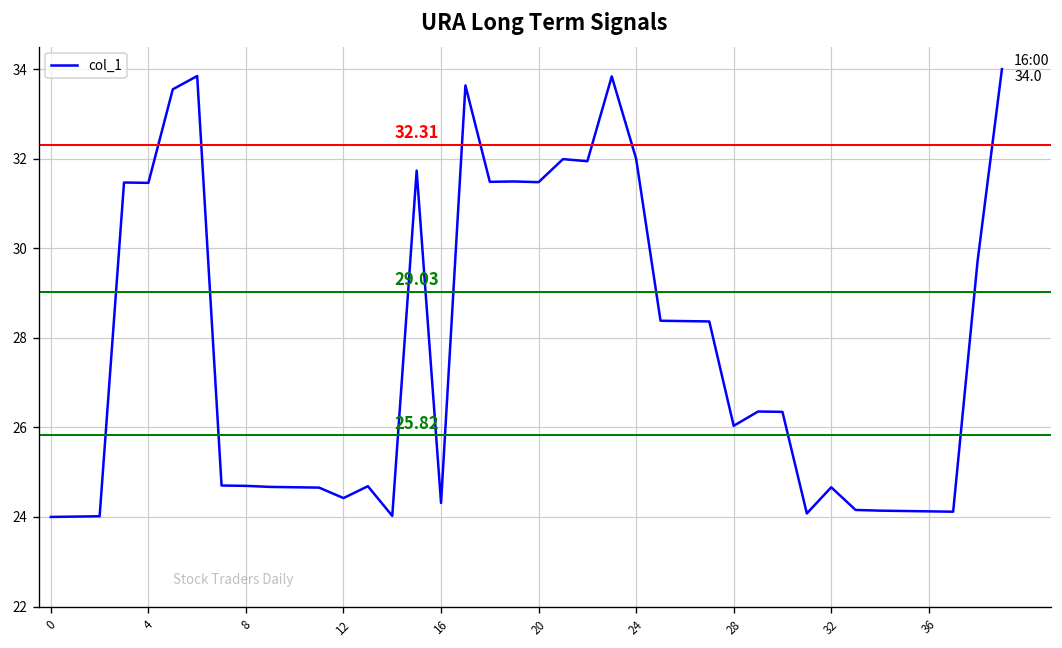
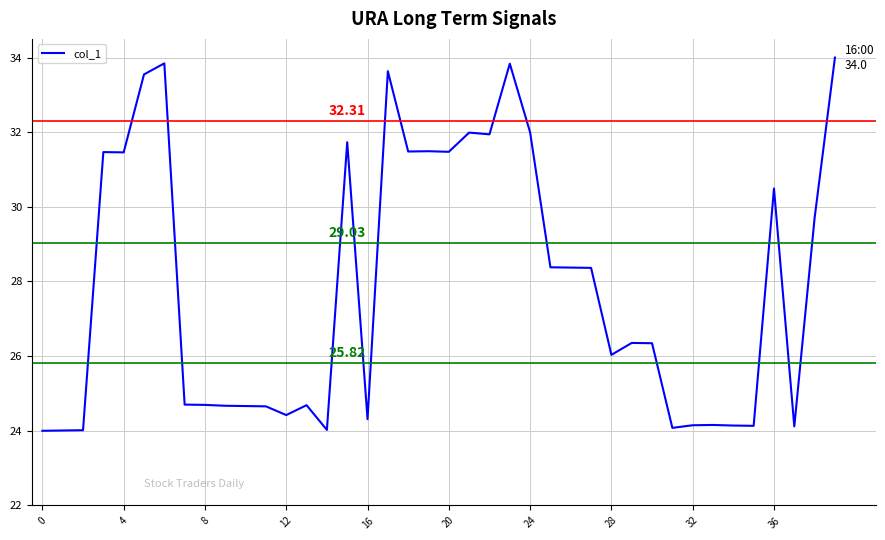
32: 24.7 -> 24.1
36: 24.1 -> 30.5
